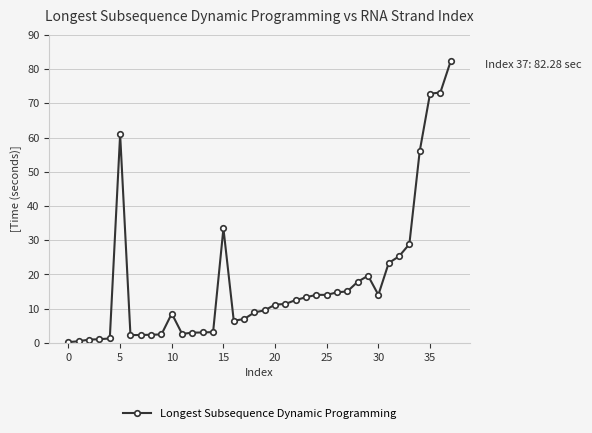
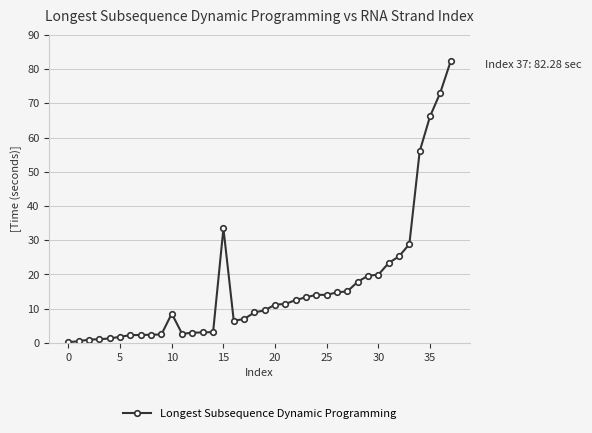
5: 61 -> 2
30: 14 -> 20
35: 73 -> 66
